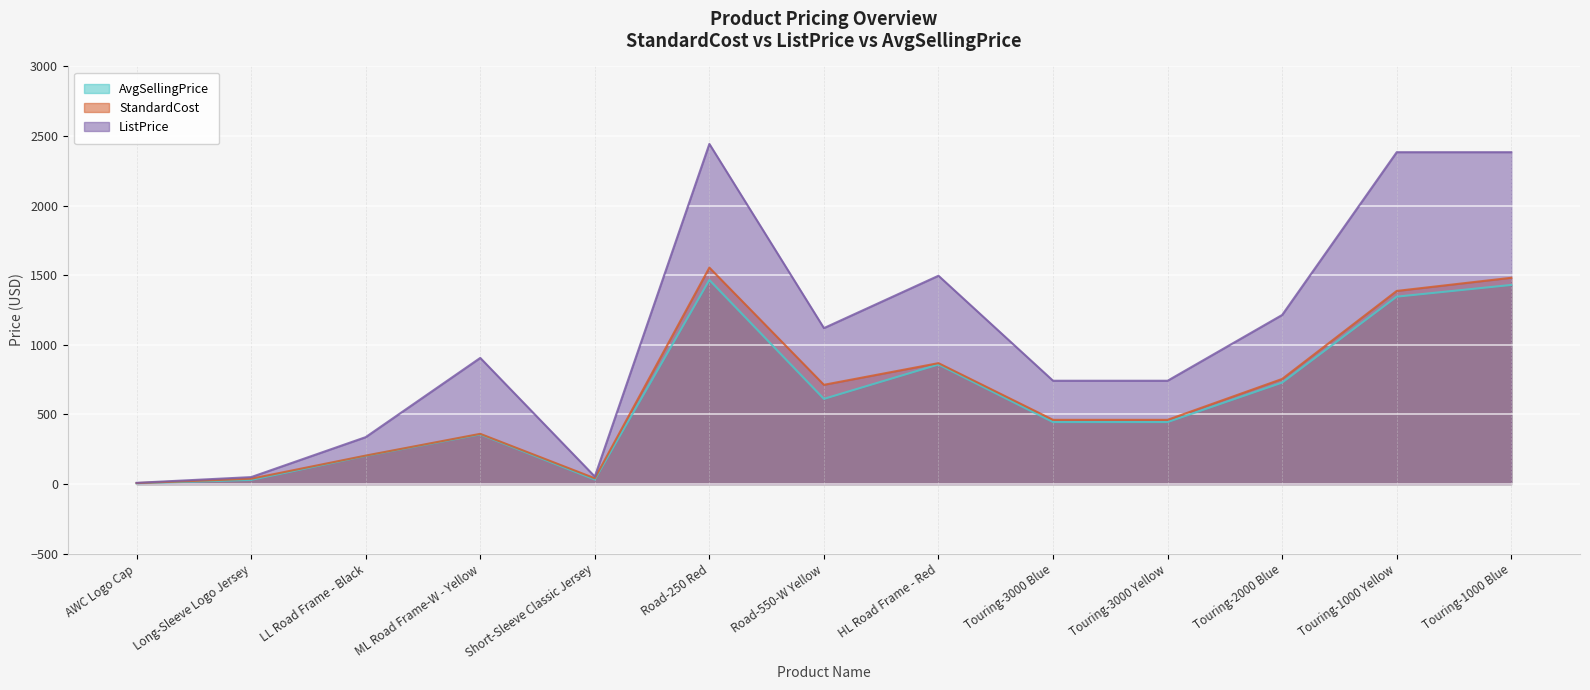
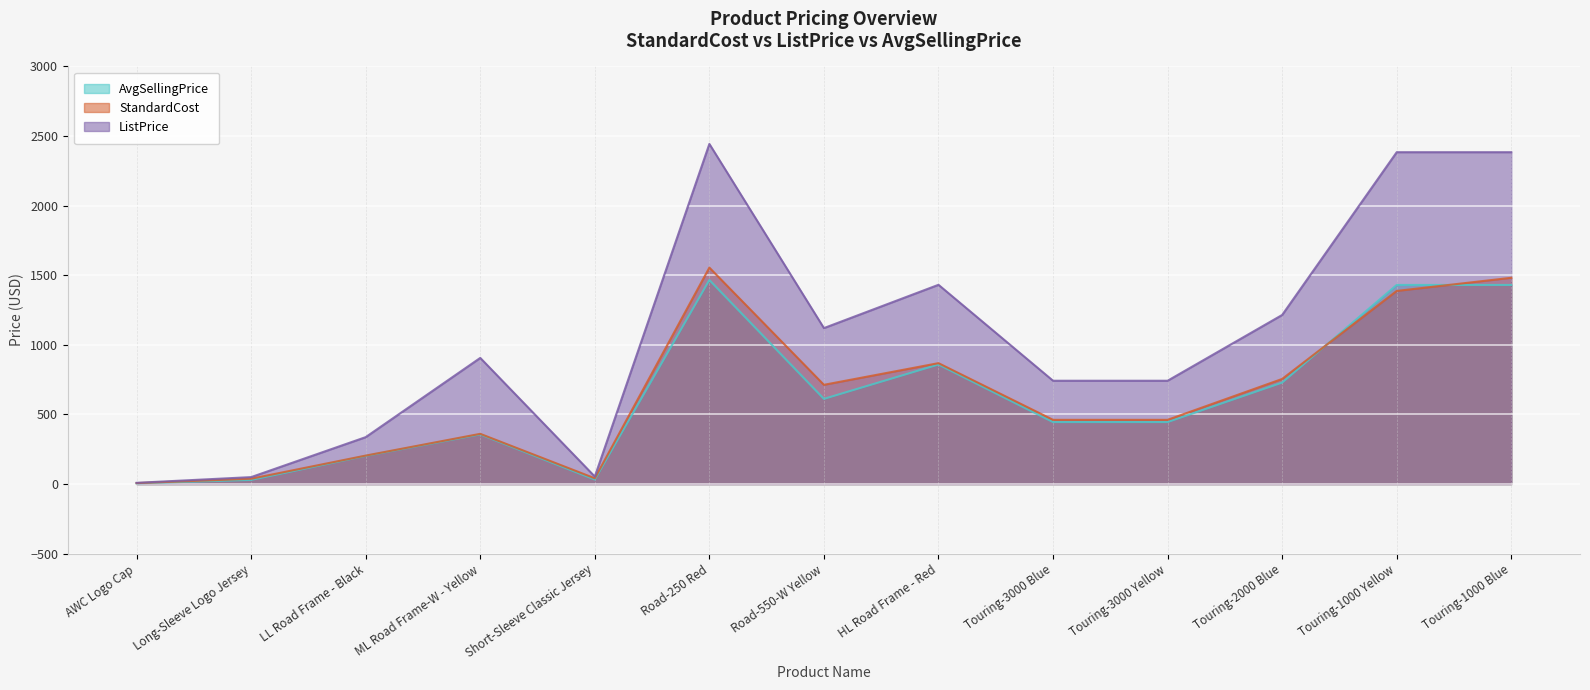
ListPrice, HL Road Frame - Red: 1500 -> 1430
AvgSellingPrice, Touring-1000 Yellow: 1350 -> 1430
